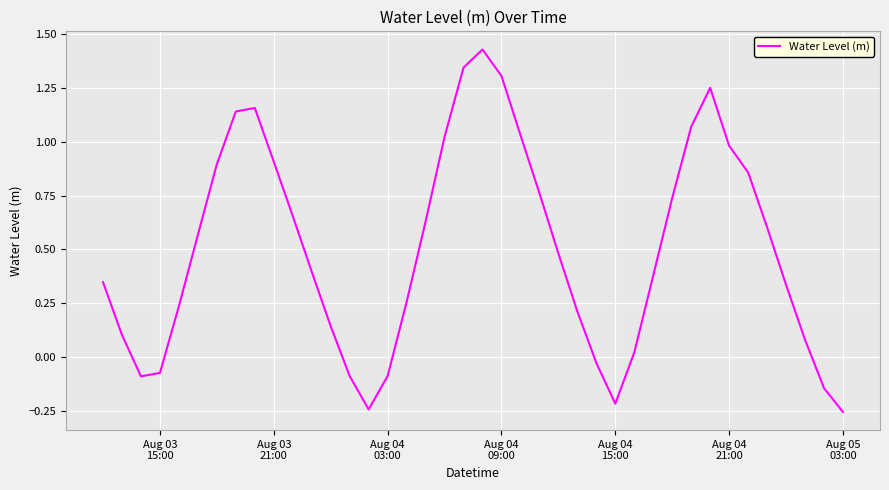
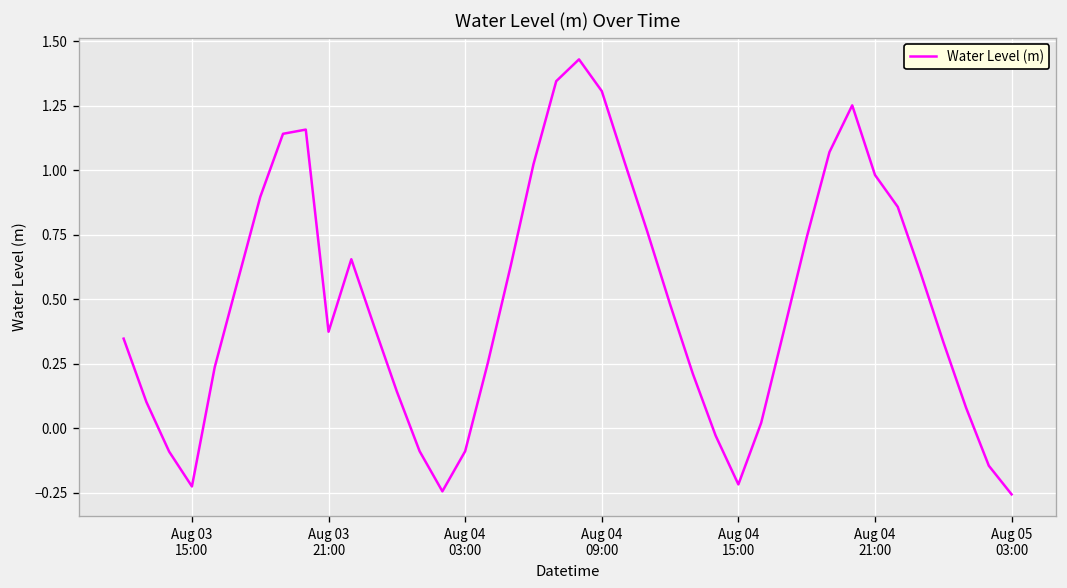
Aug 03 15:00: -0.07 -> -0.23
Aug 03 21:00: 0.91 -> 0.37
